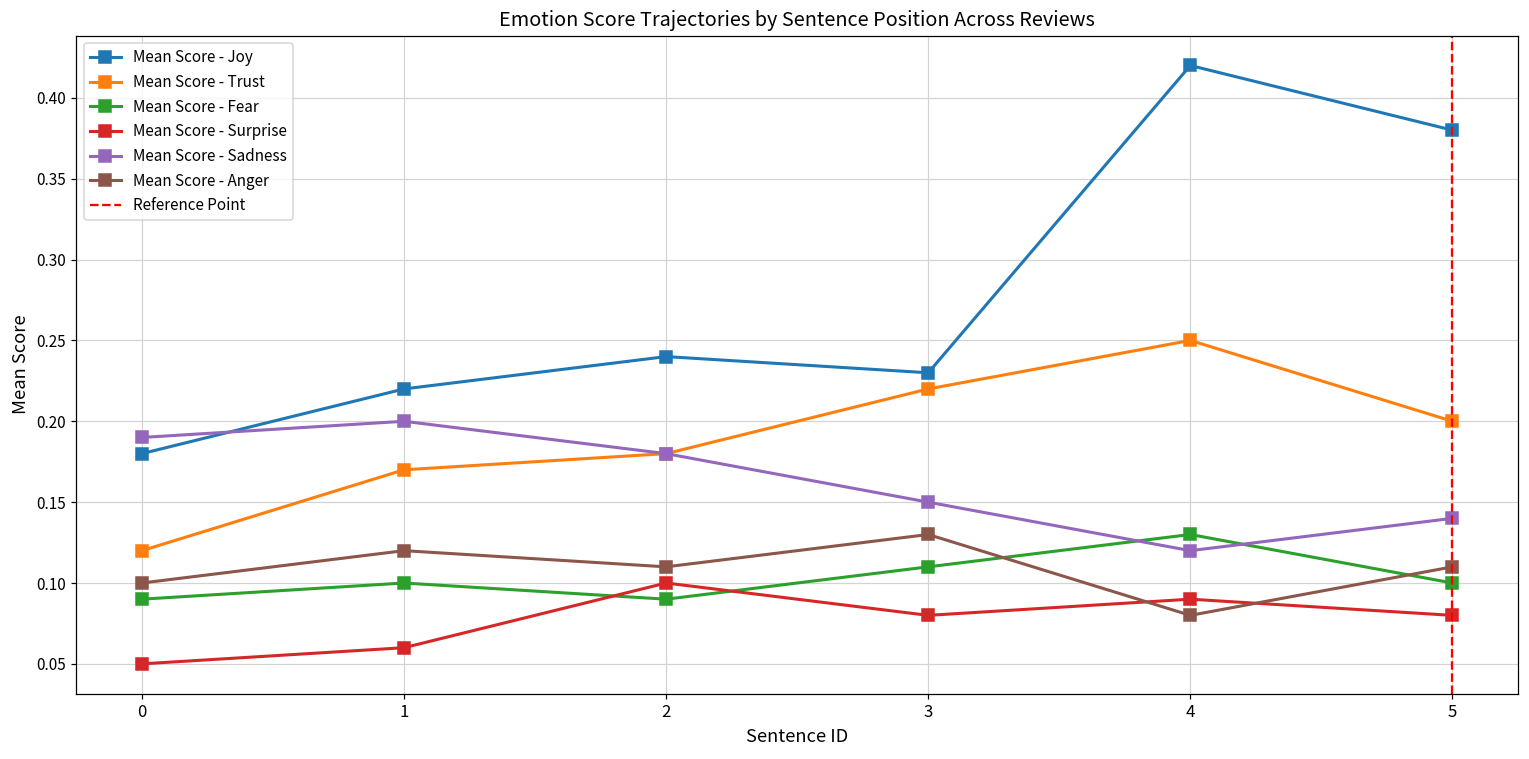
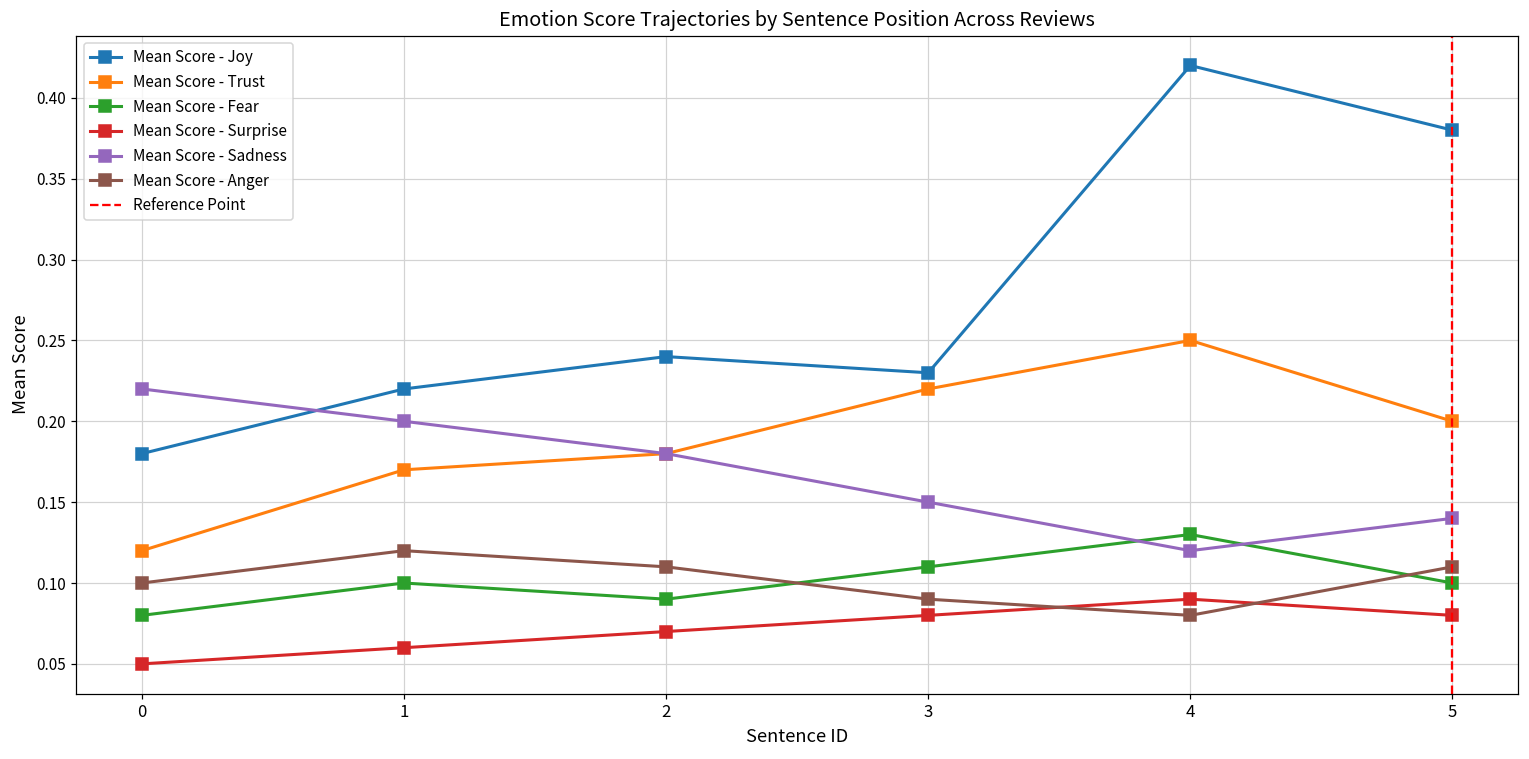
Mean Score - Fear, 0: 0.09 -> 0.08
Mean Score - Sadness, 0: 0.19 -> 0.22
Mean Score - Surprise, 2: 0.10 -> 0.07
Mean Score - Anger, 3: 0.13 -> 0.09
